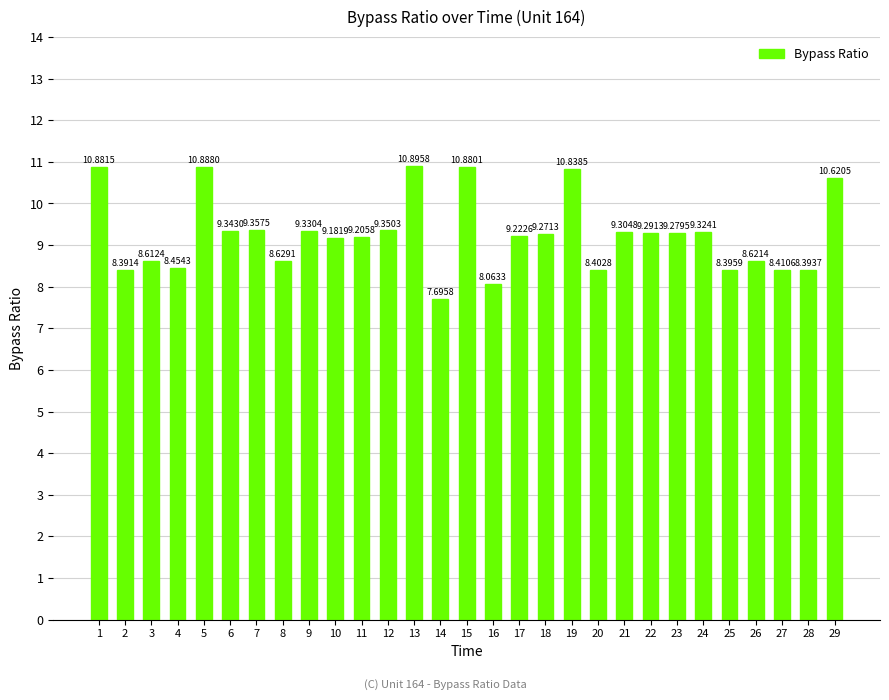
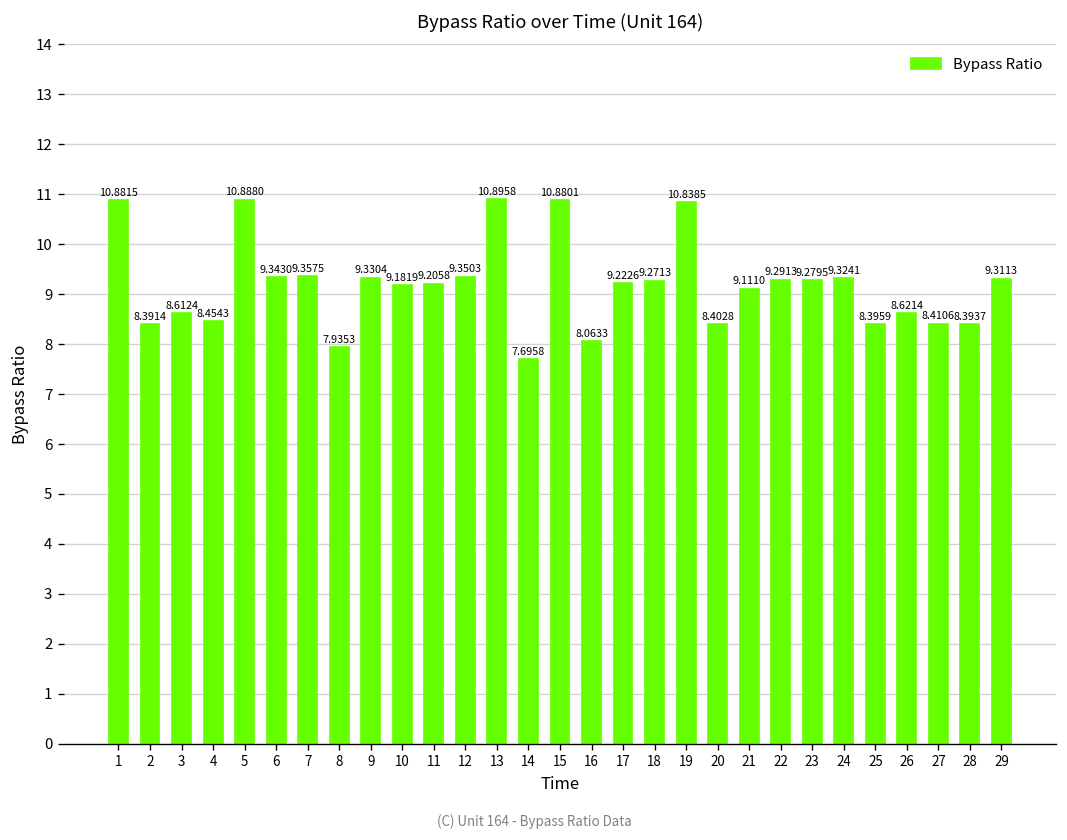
8: 8.6291 -> 7.9353
21: 9.3048 -> 9.1110
29: 10.6205 -> 9.3113
